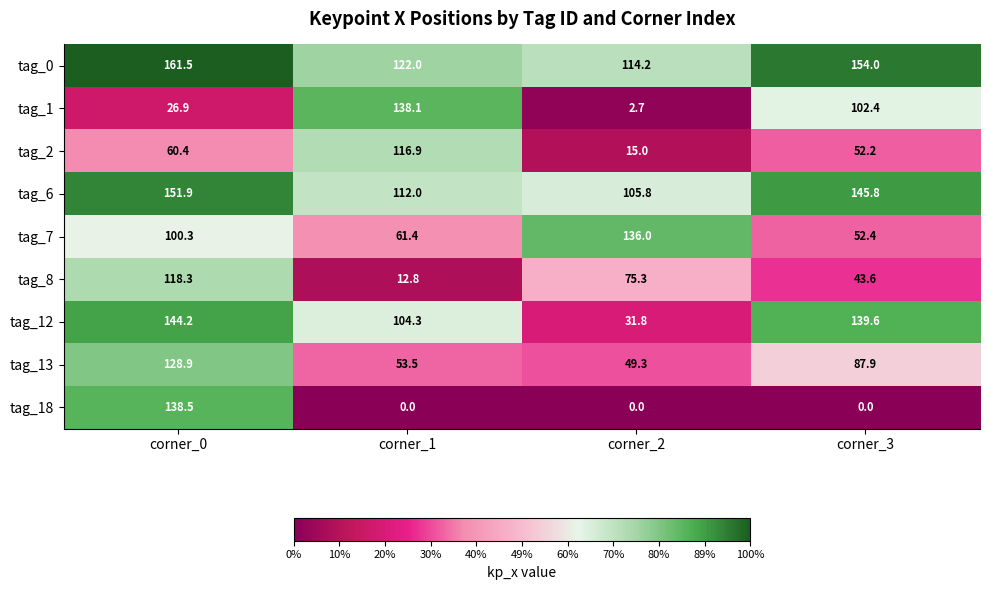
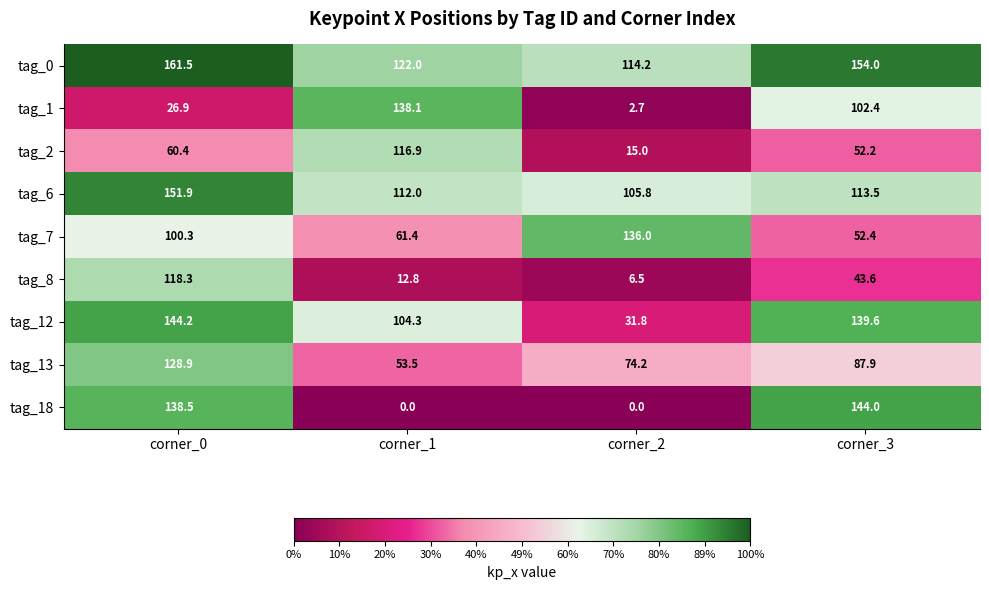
tag_6, corner_3: 145.8 -> 113.5
tag_8, corner_2: 75.3 -> 6.5
tag_13, corner_2: 49.3 -> 74.2
tag_18, corner_3: 0.0 -> 144.0
